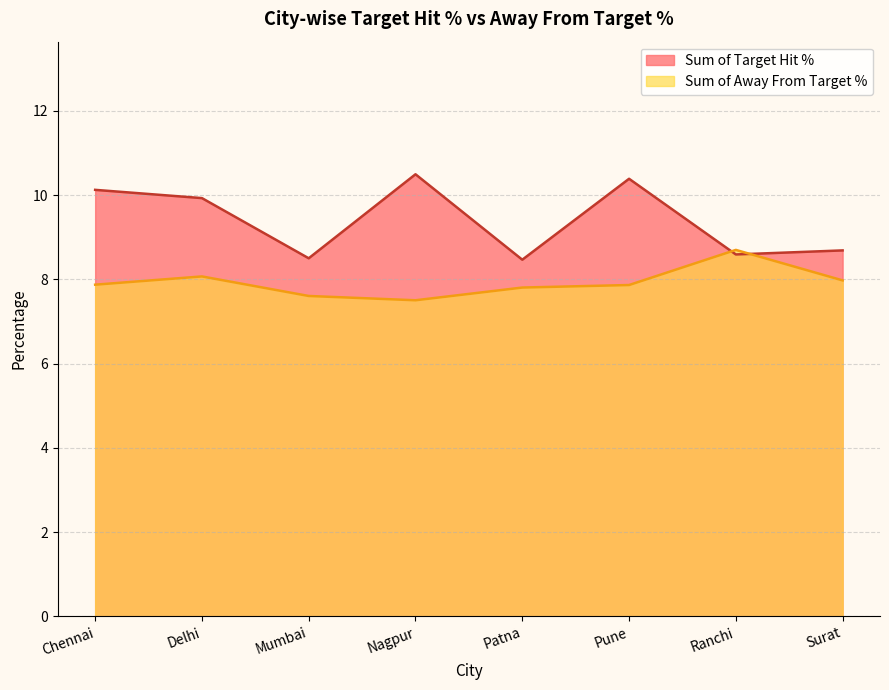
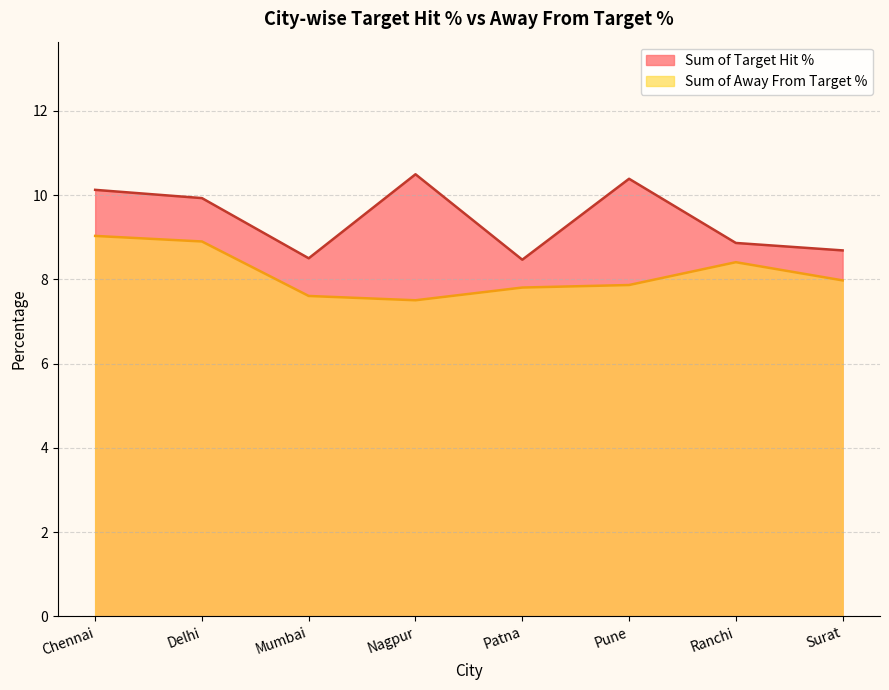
Sum of Away From Target %, Chennai: 7.9 -> 9.0
Sum of Away From Target %, Delhi: 8.1 -> 8.9
Sum of Target Hit %, Ranchi: 8.6 -> 8.9
Sum of Away From Target %, Ranchi: 8.7 -> 8.4
